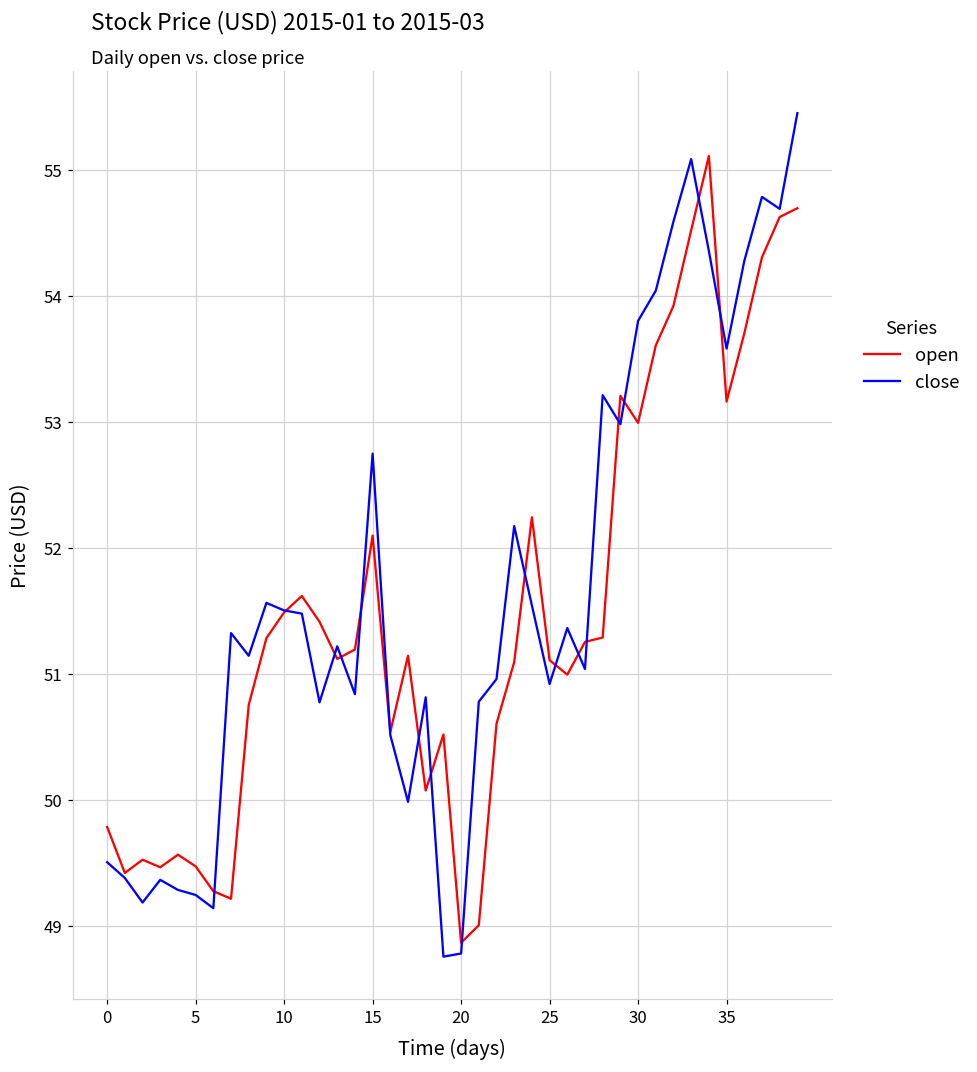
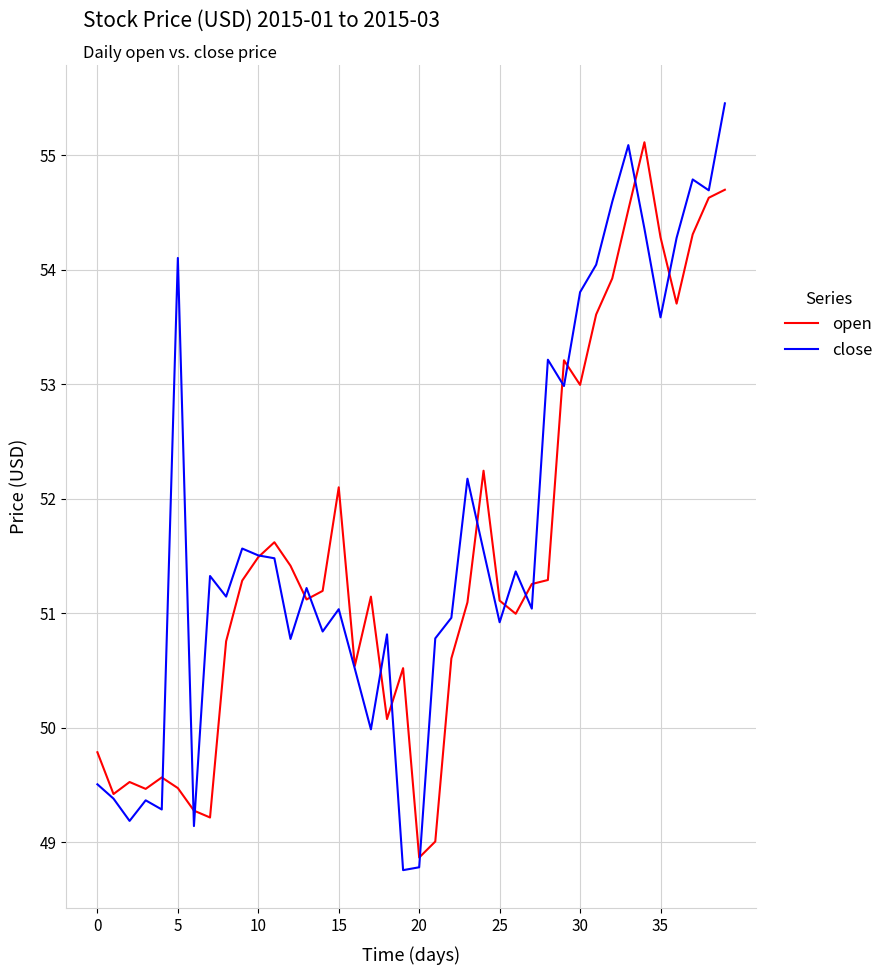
close, 5: 49.25 -> 54.10
close, 15: 52.75 -> 51.04
open, 35: 53.16 -> 54.29
